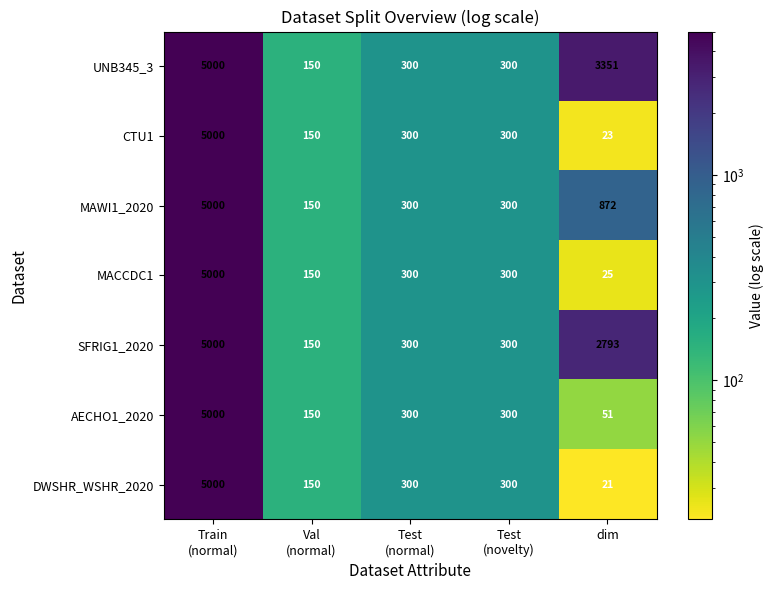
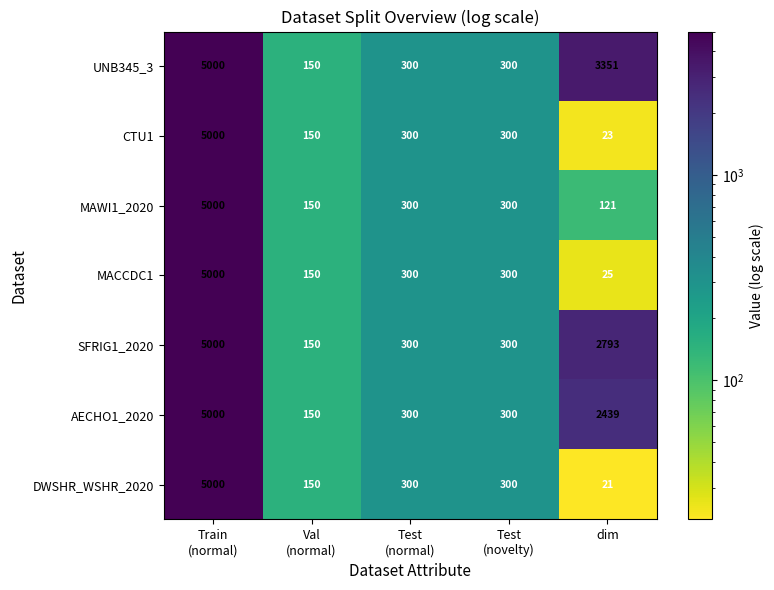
MAWI1_2020, dim: 872 -> 121
AECHO1_2020, dim: 51 -> 2439
